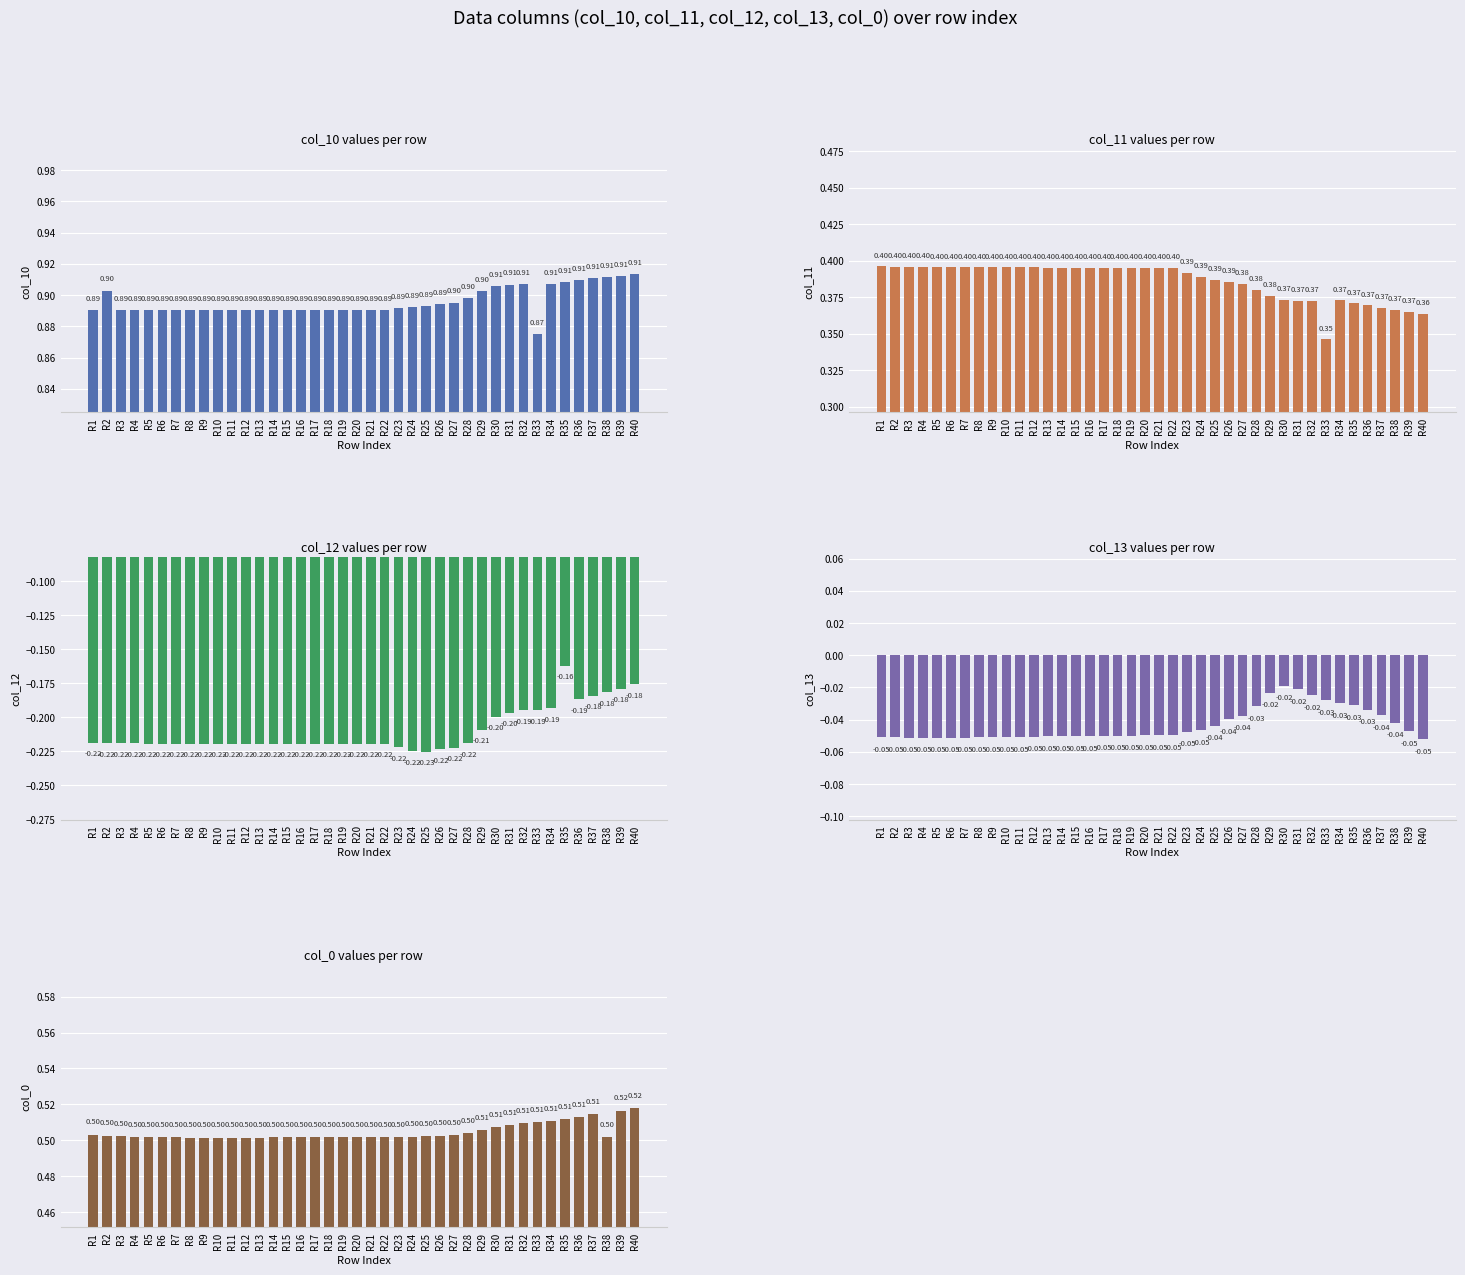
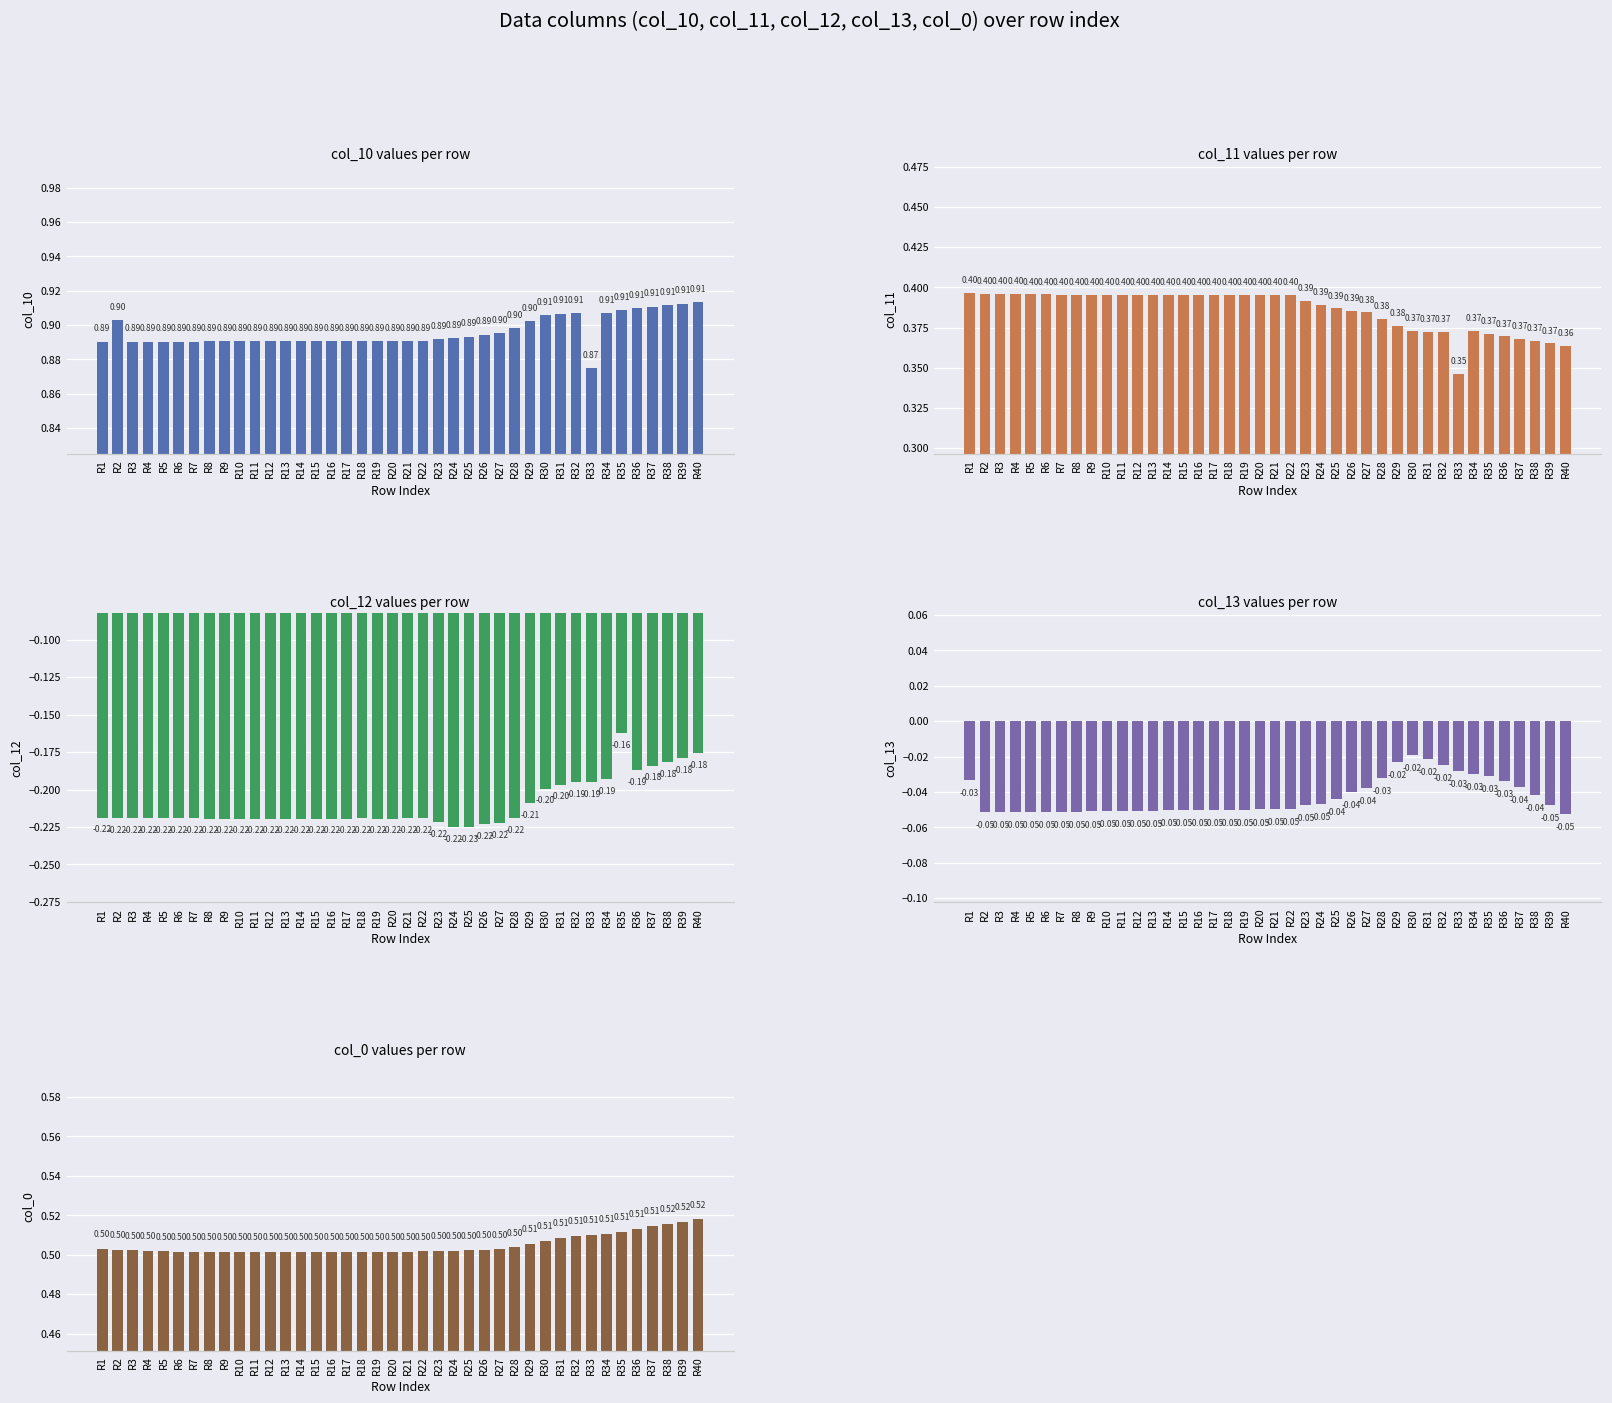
col_13 values per row, R1: -0.05 -> -0.03
col_0 values per row, R38: 0.50 -> 0.52
